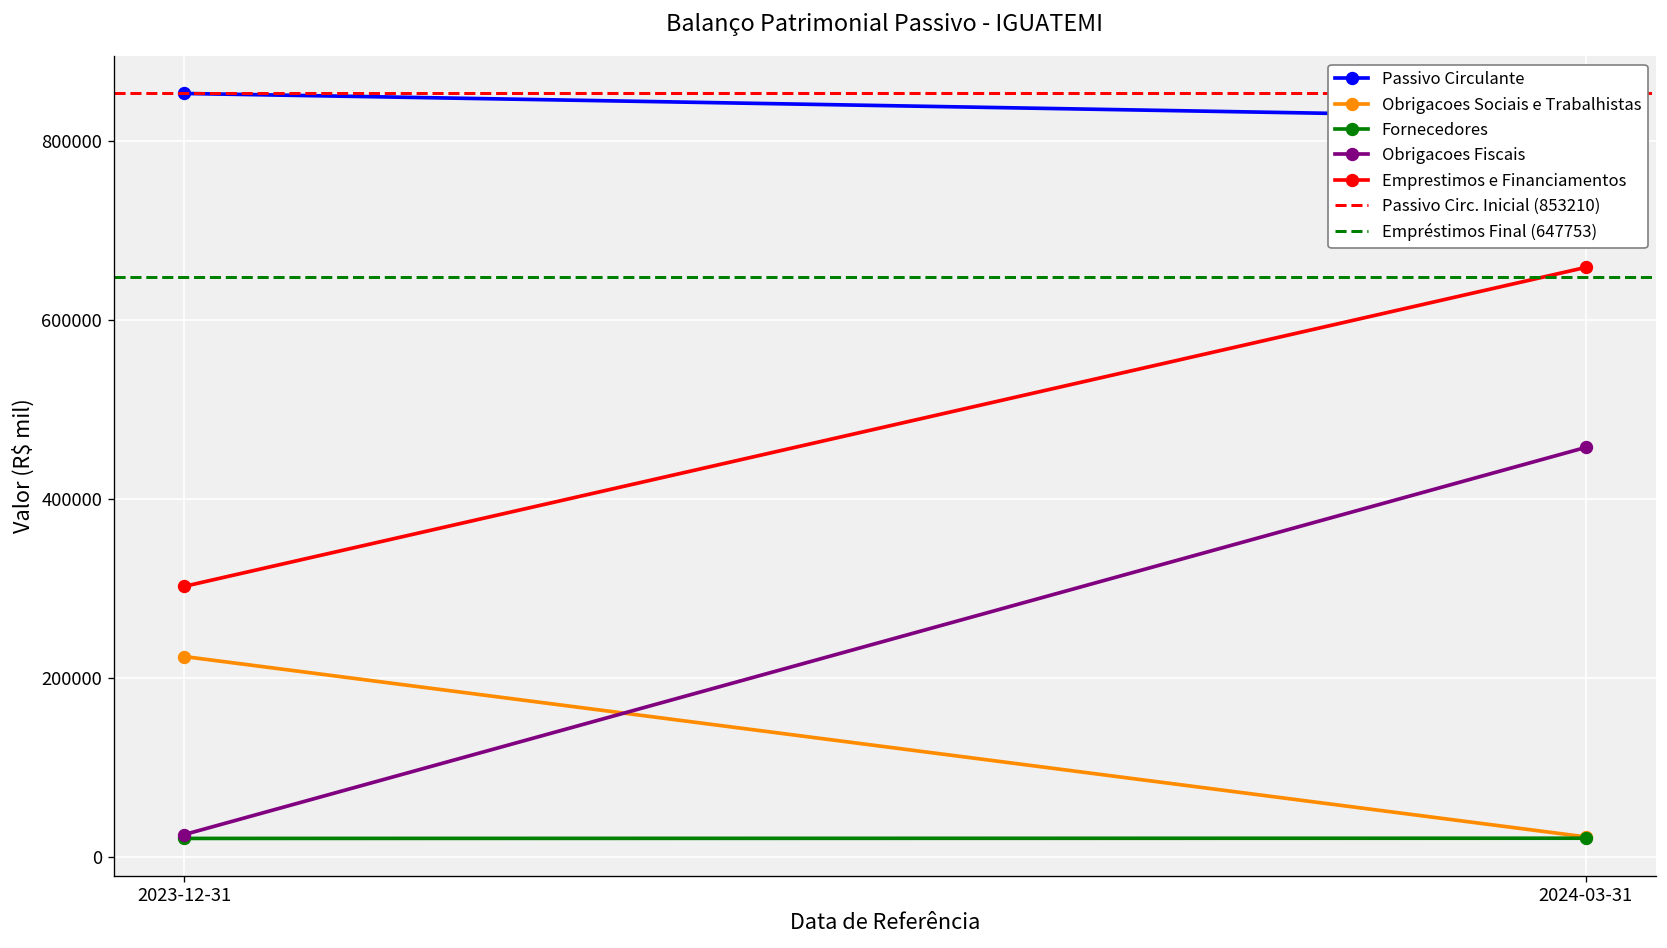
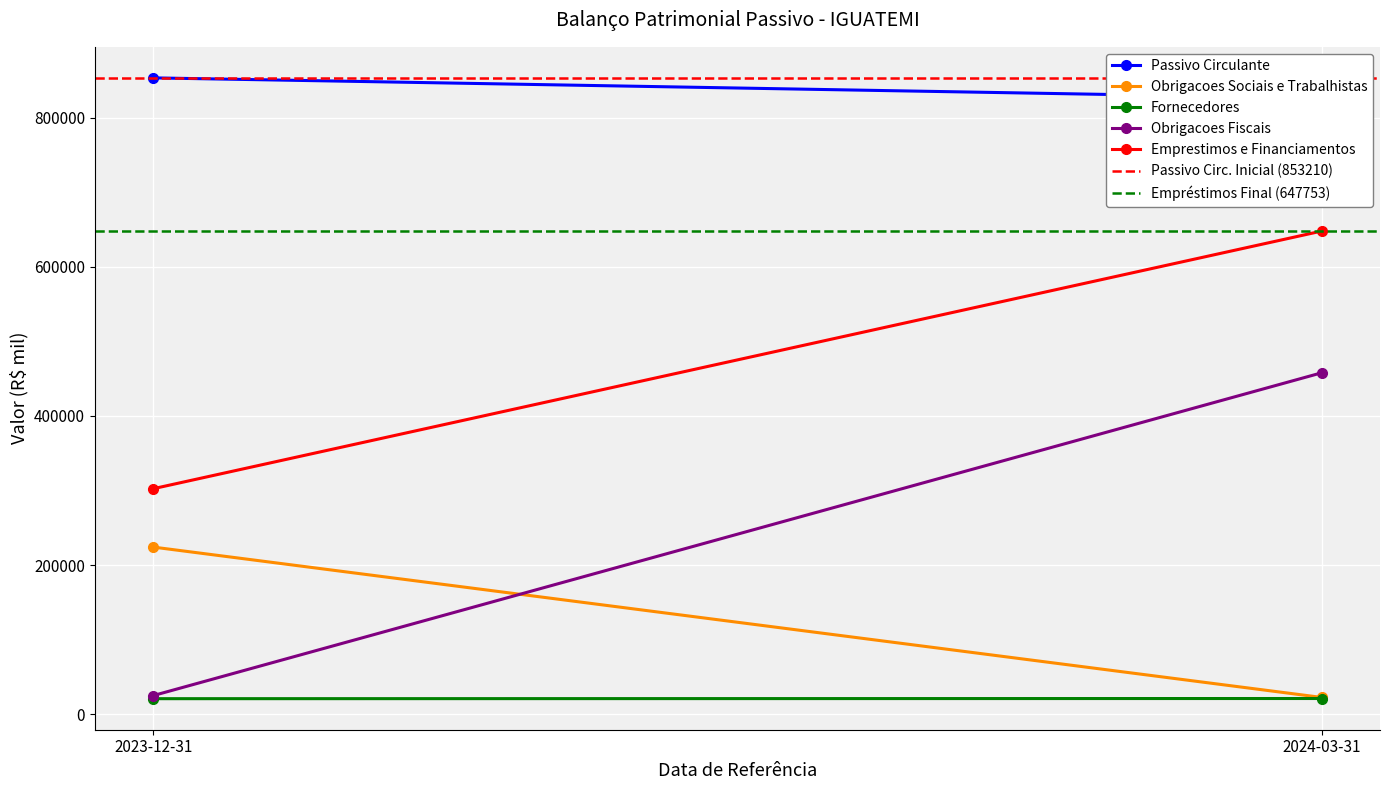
Emprestimos e Financiamentos, 2024-03-31: 660000 -> 650000
